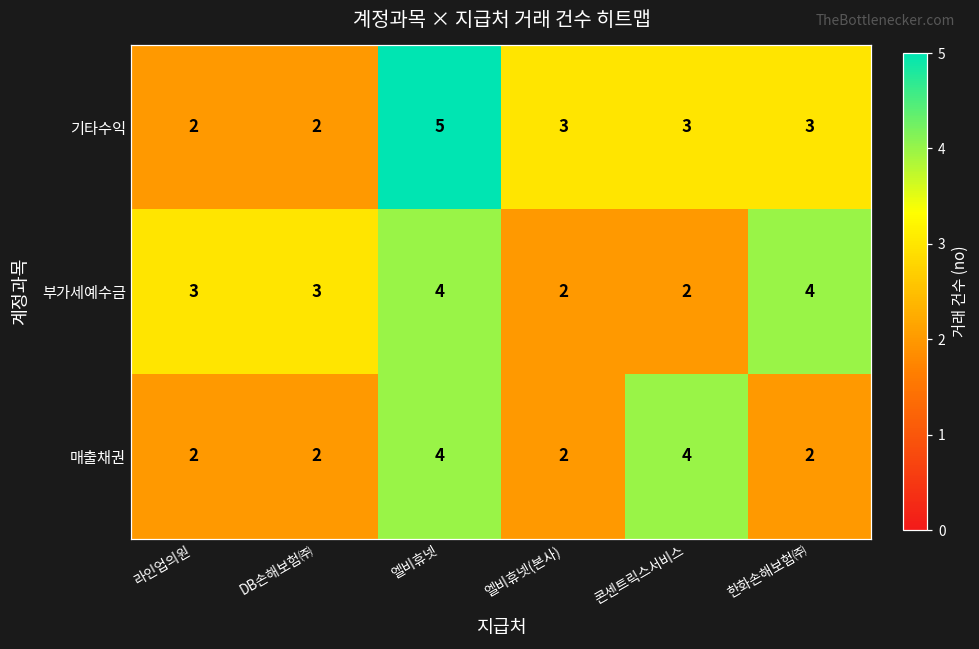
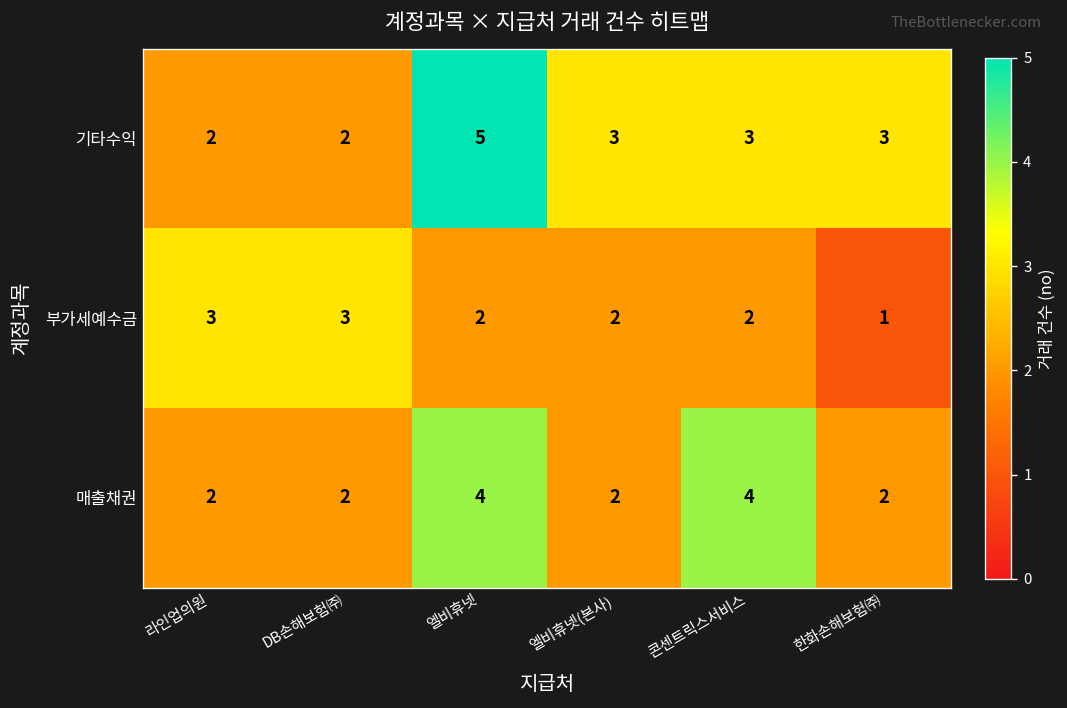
부가세예수금, 엘비휴넷: 4 -> 2
부가세예수금, 한화손해보험㈜: 4 -> 1
